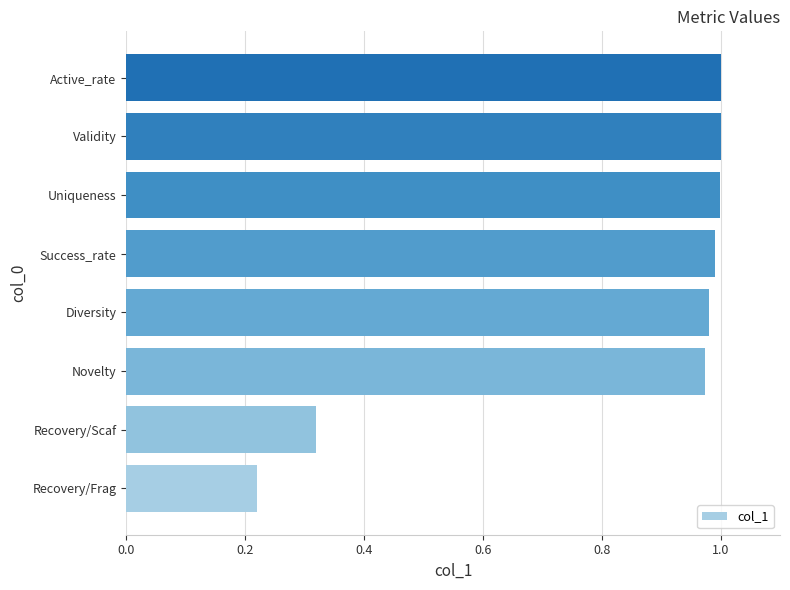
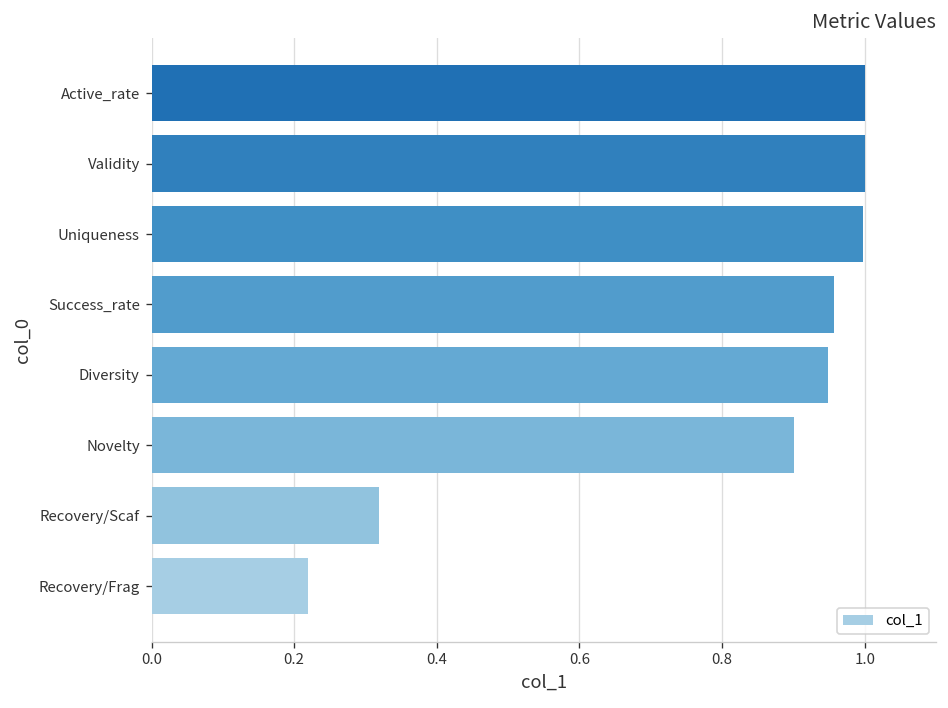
Success_rate: 0.99 -> 0.96
Diversity: 0.98 -> 0.95
Novelty: 0.97 -> 0.90
